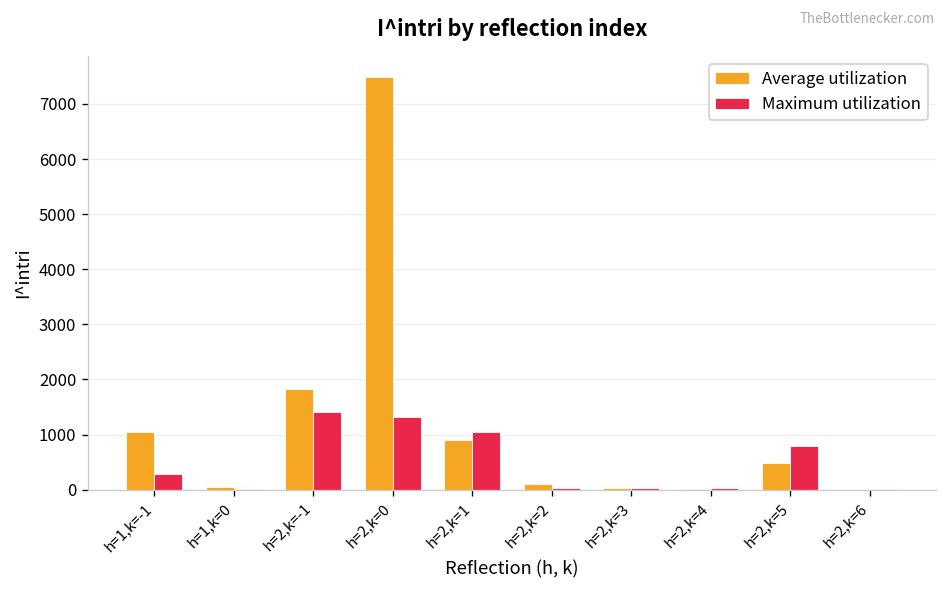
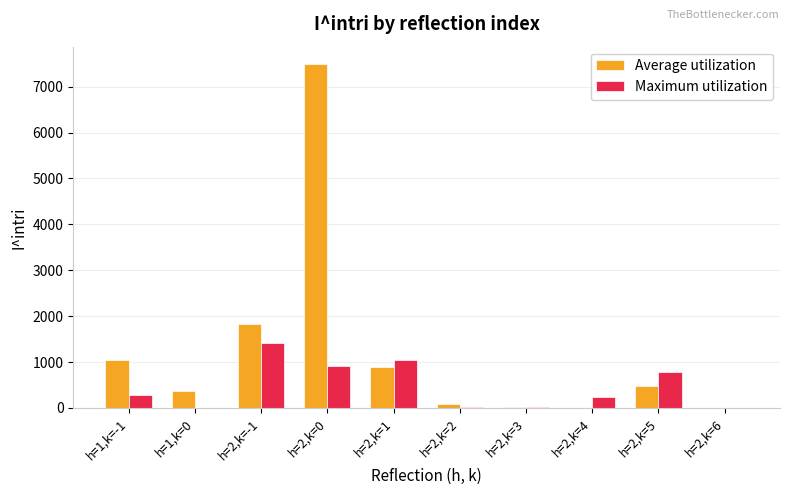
Average utilization, h=1,k=0: 0 -> 400
Maximum utilization, h=2,k=0: 1300 -> 900
Maximum utilization, h=2,k=4: 0 -> 200
